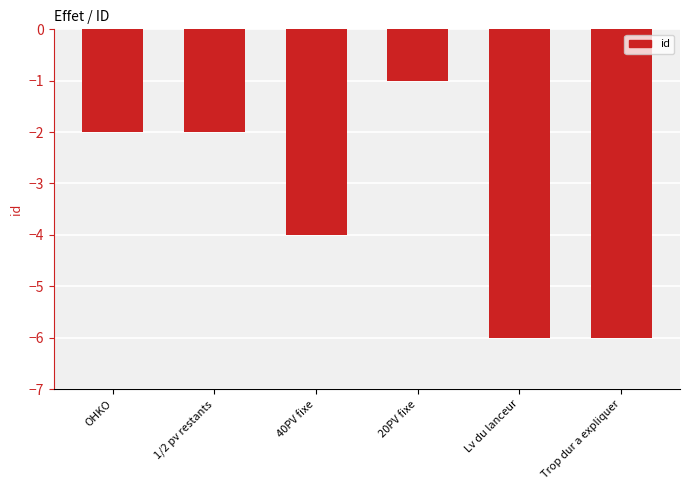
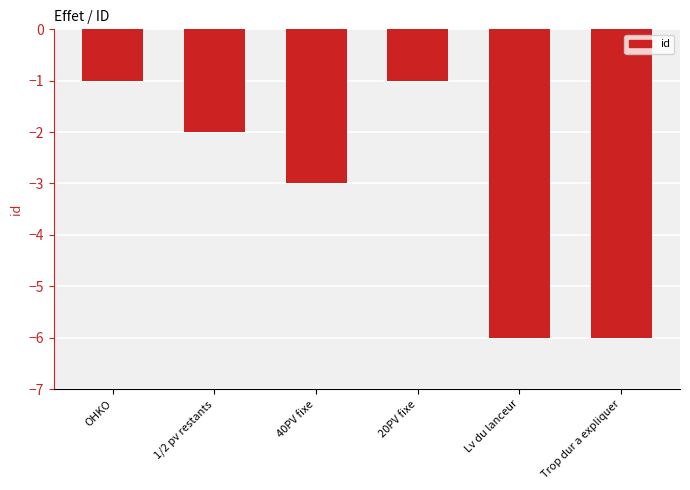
OHKO: -2 -> -1
40PV fixe: -4 -> -3
